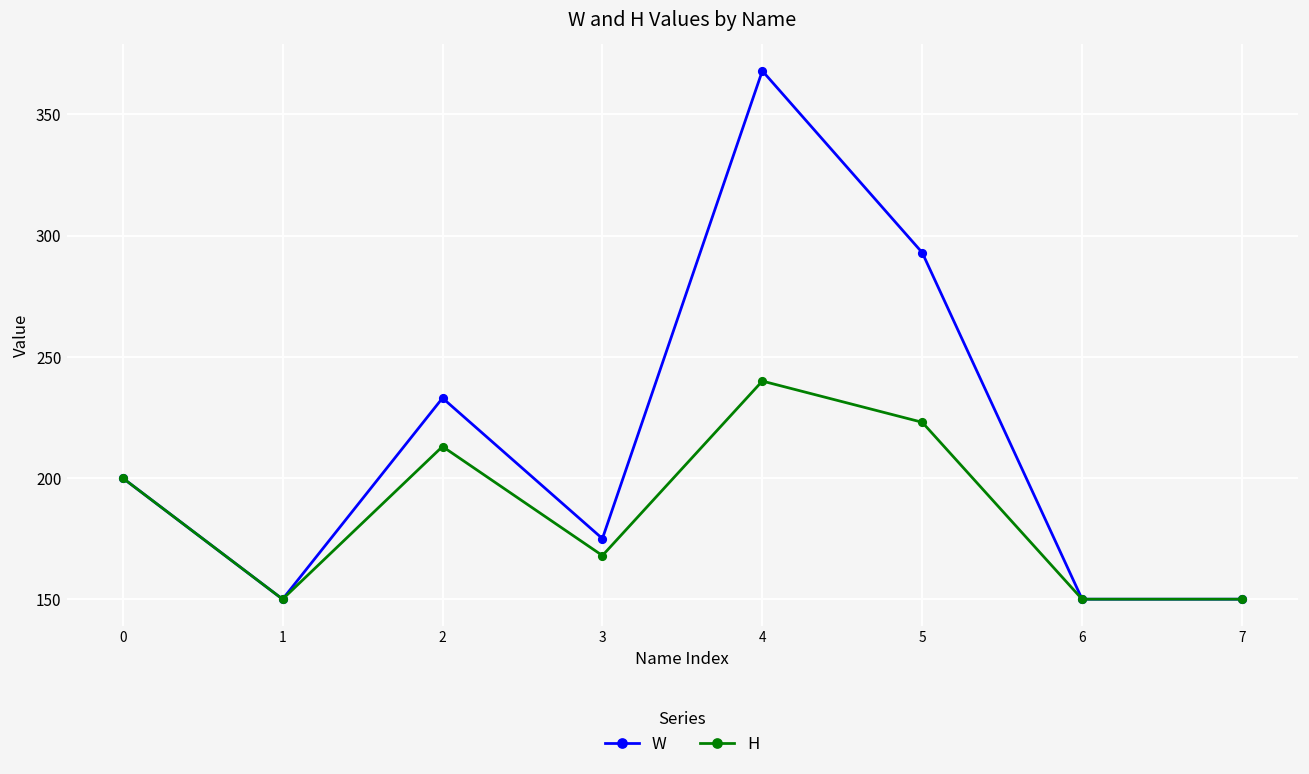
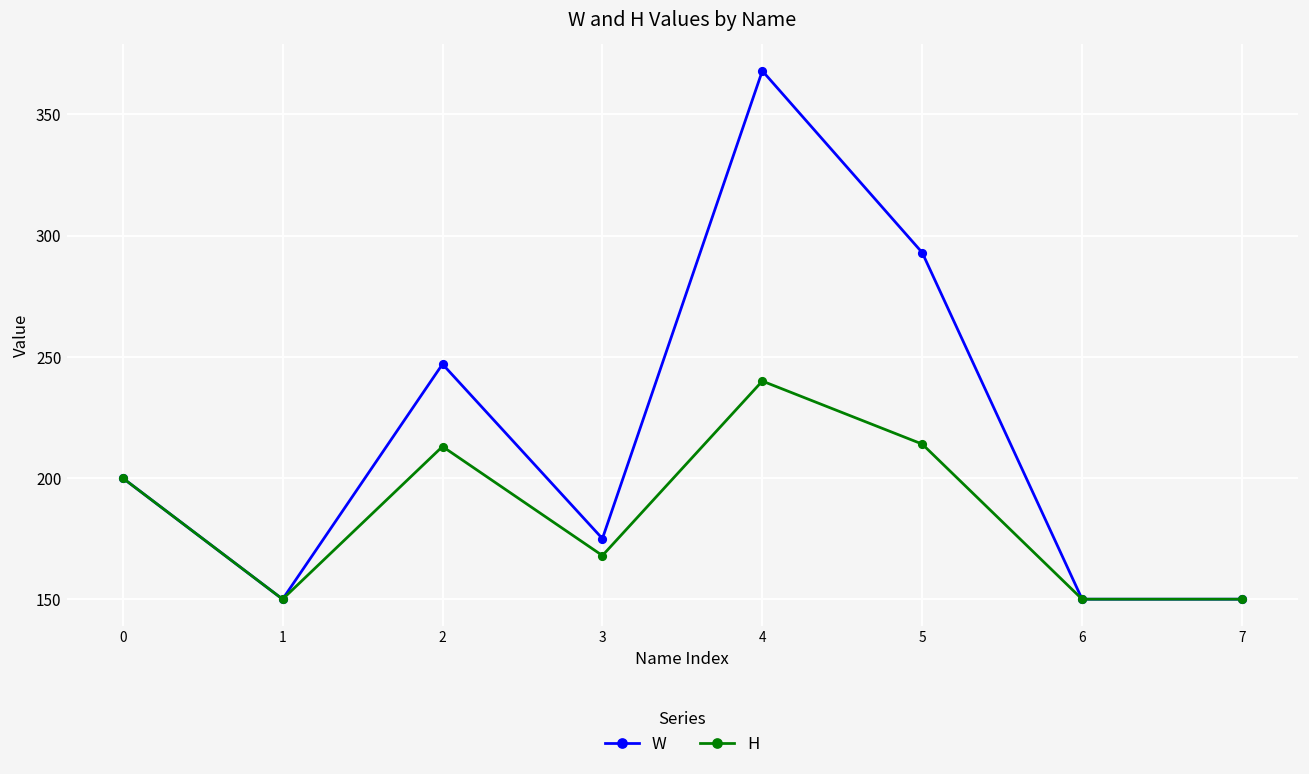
W, 2: 233 -> 247
H, 5: 223 -> 214
